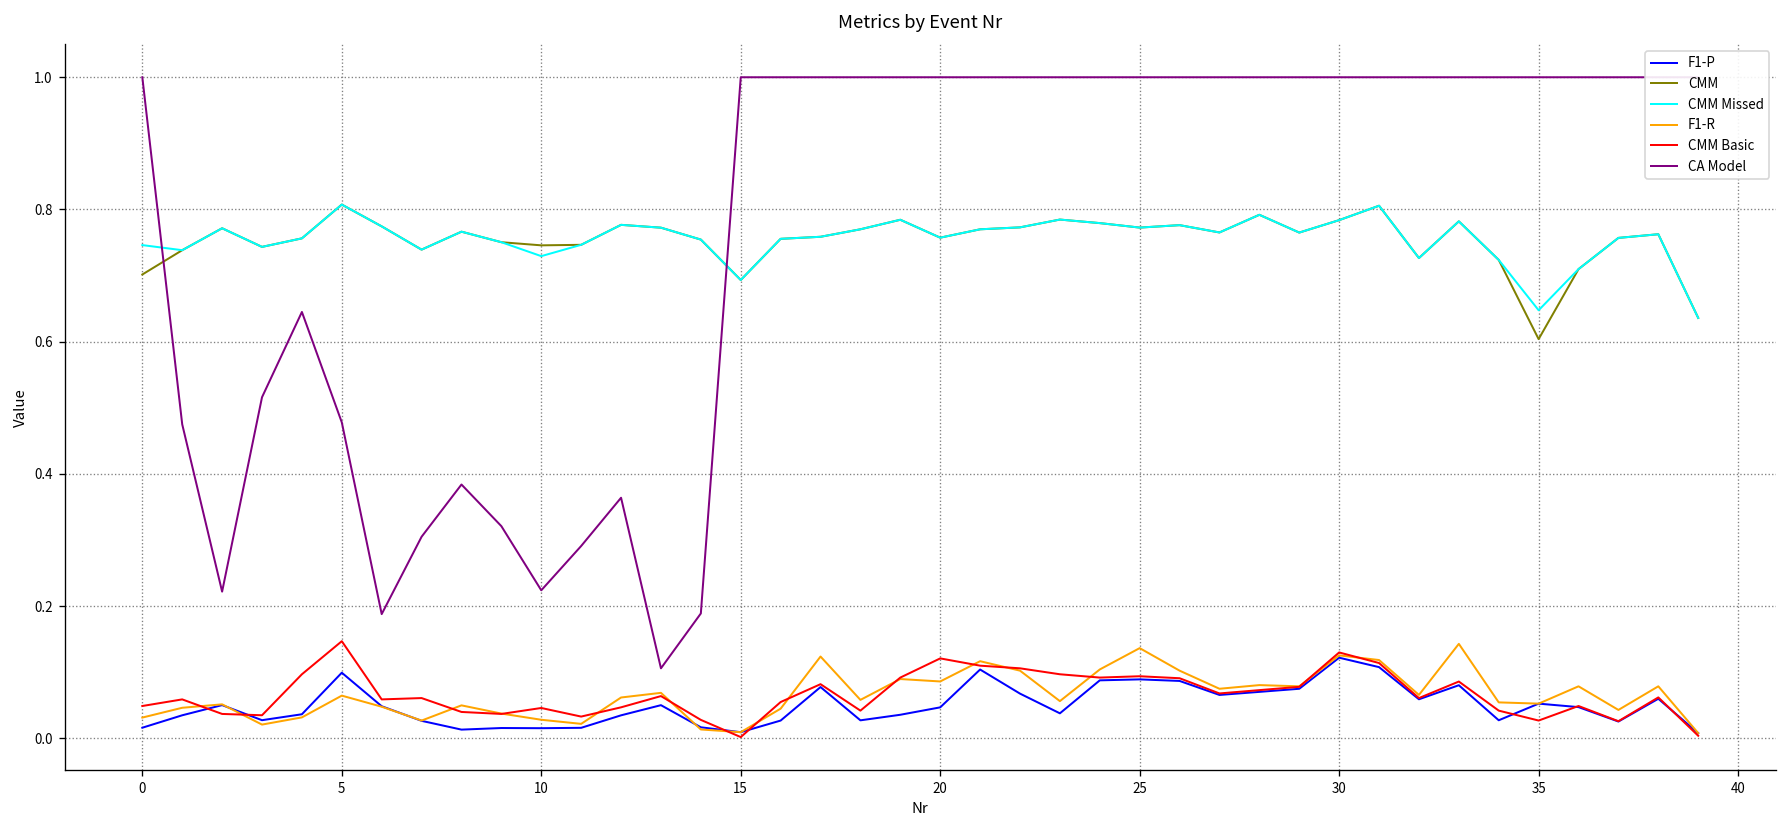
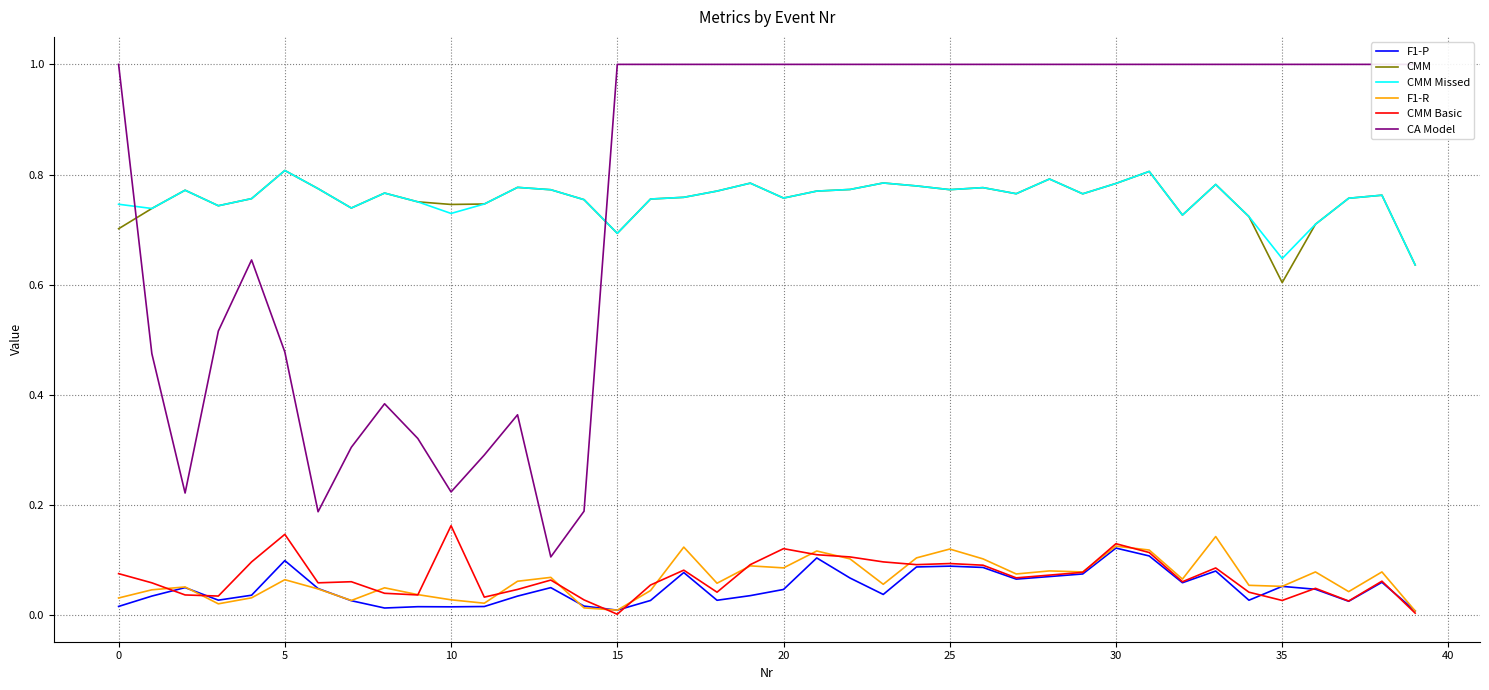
CMM Basic, 0: 0.05 -> 0.08
CMM Basic, 10: 0.05 -> 0.16
F1-R, 25: 0.14 -> 0.12
